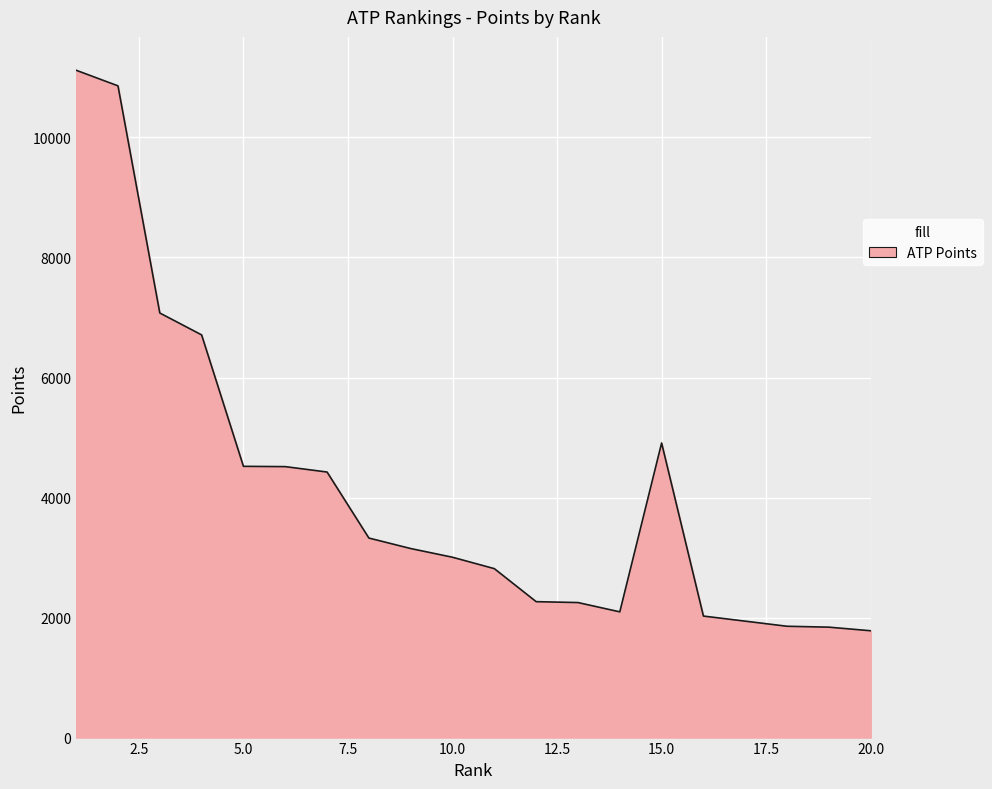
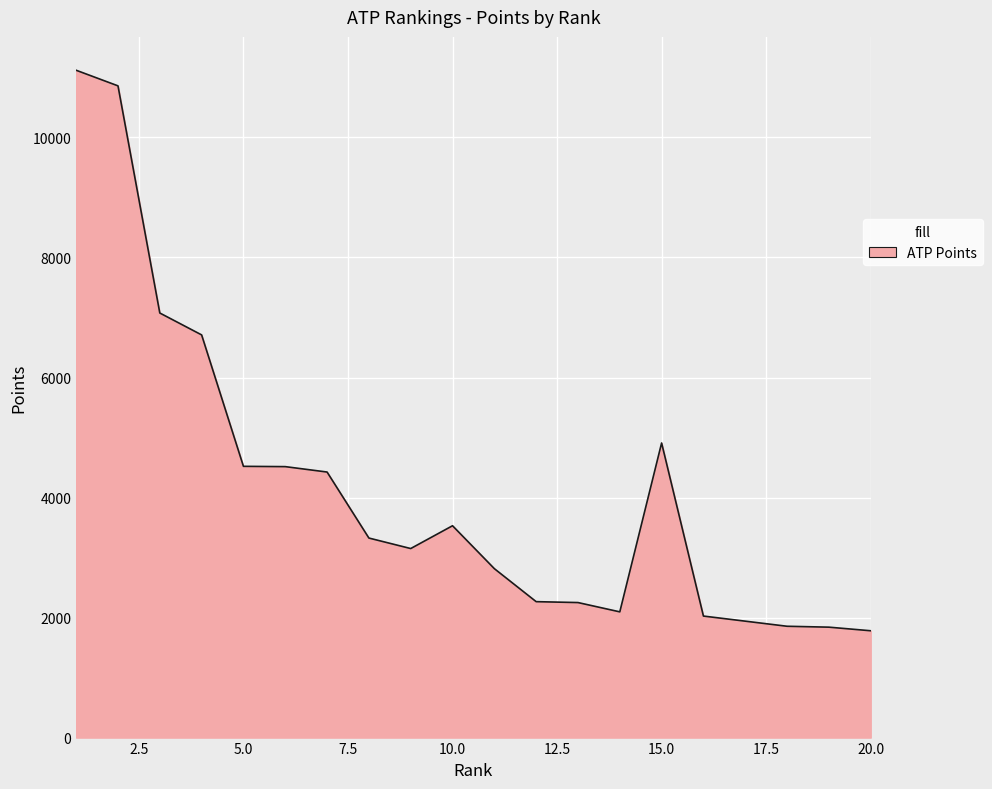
10.0: 3000 -> 3500
